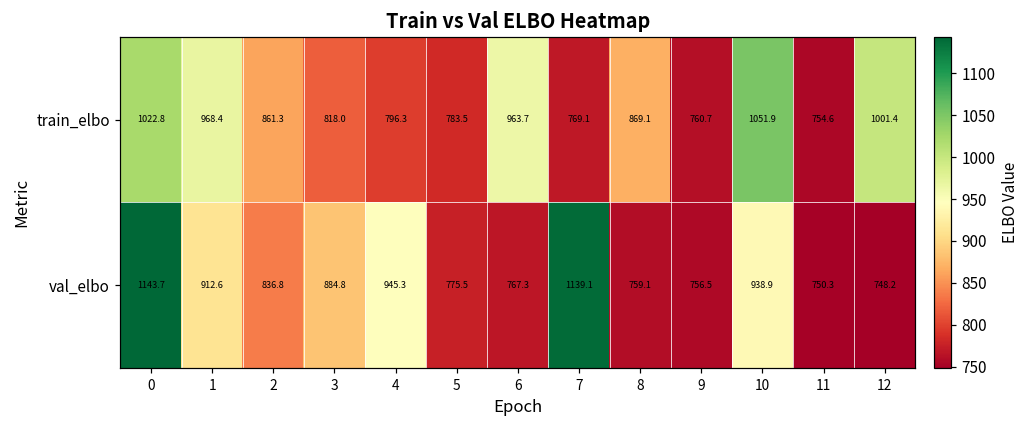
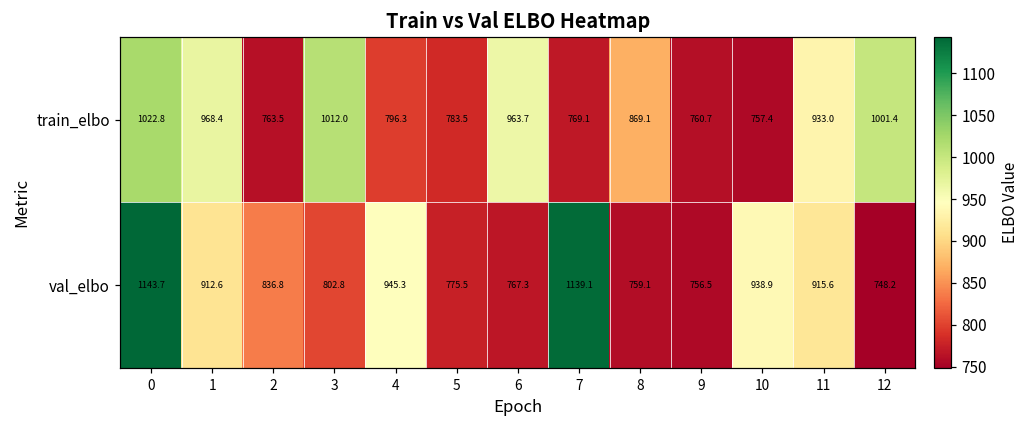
train_elbo, 2: 861.3 -> 763.5
train_elbo, 3: 818.0 -> 1012.0
train_elbo, 10: 1051.9 -> 757.4
train_elbo, 11: 754.6 -> 933.0
val_elbo, 3: 884.8 -> 802.8
val_elbo, 11: 750.3 -> 915.6
